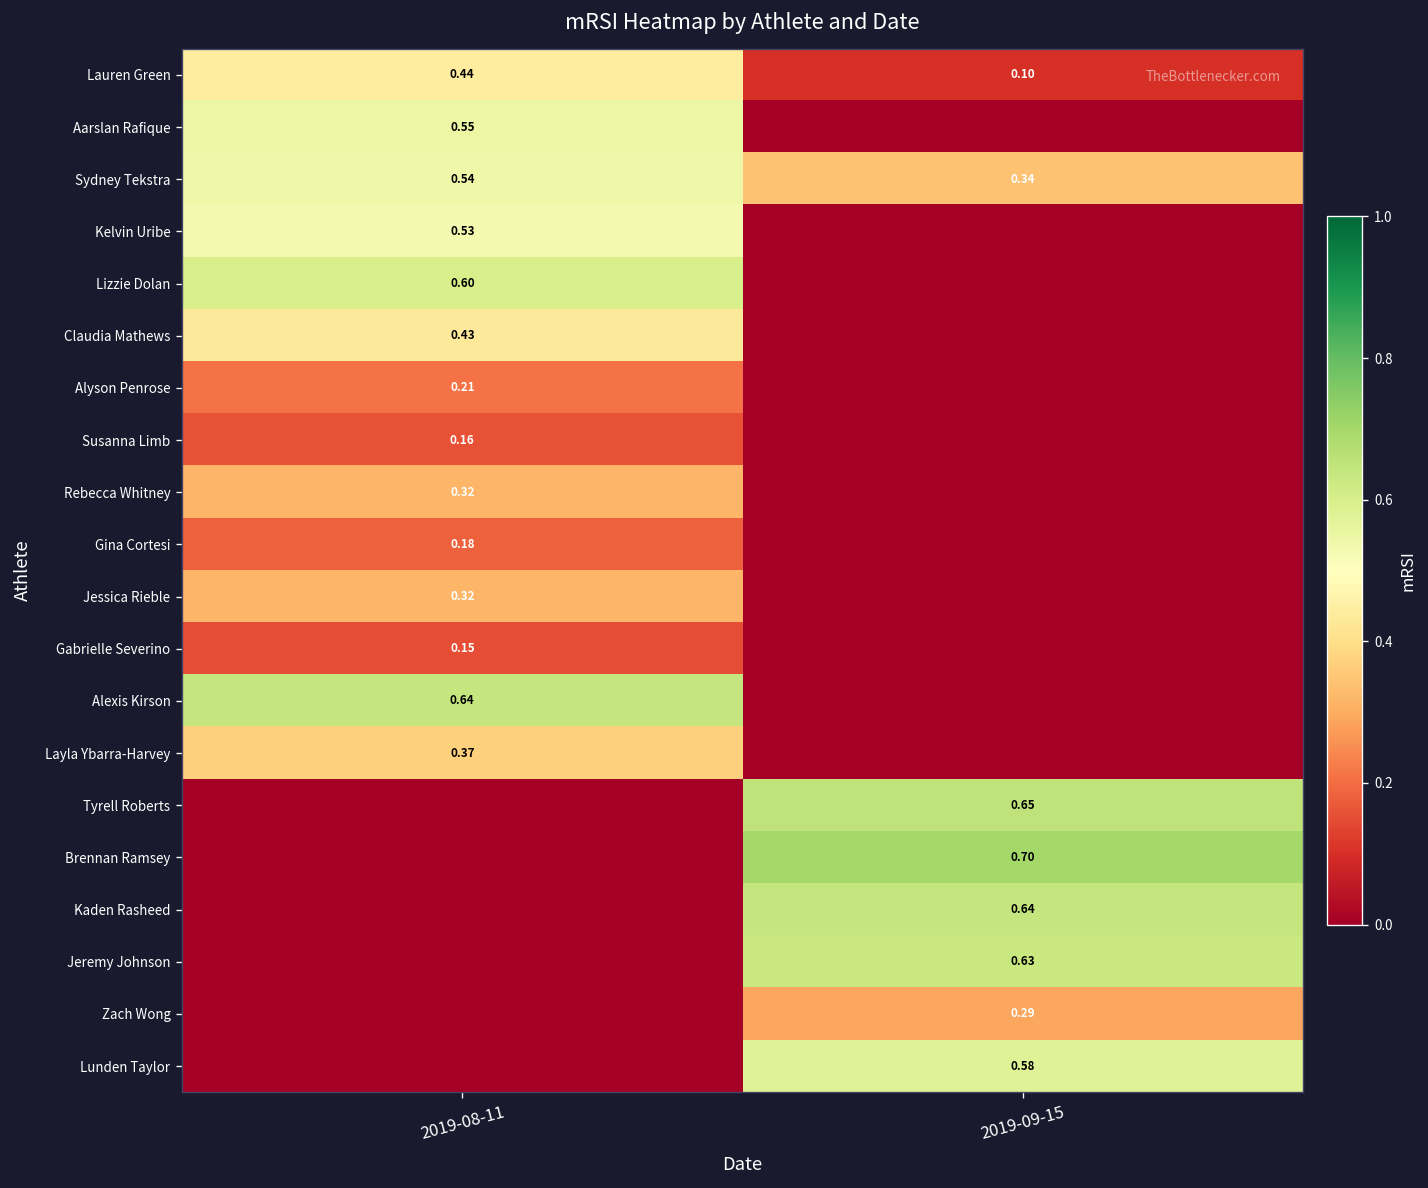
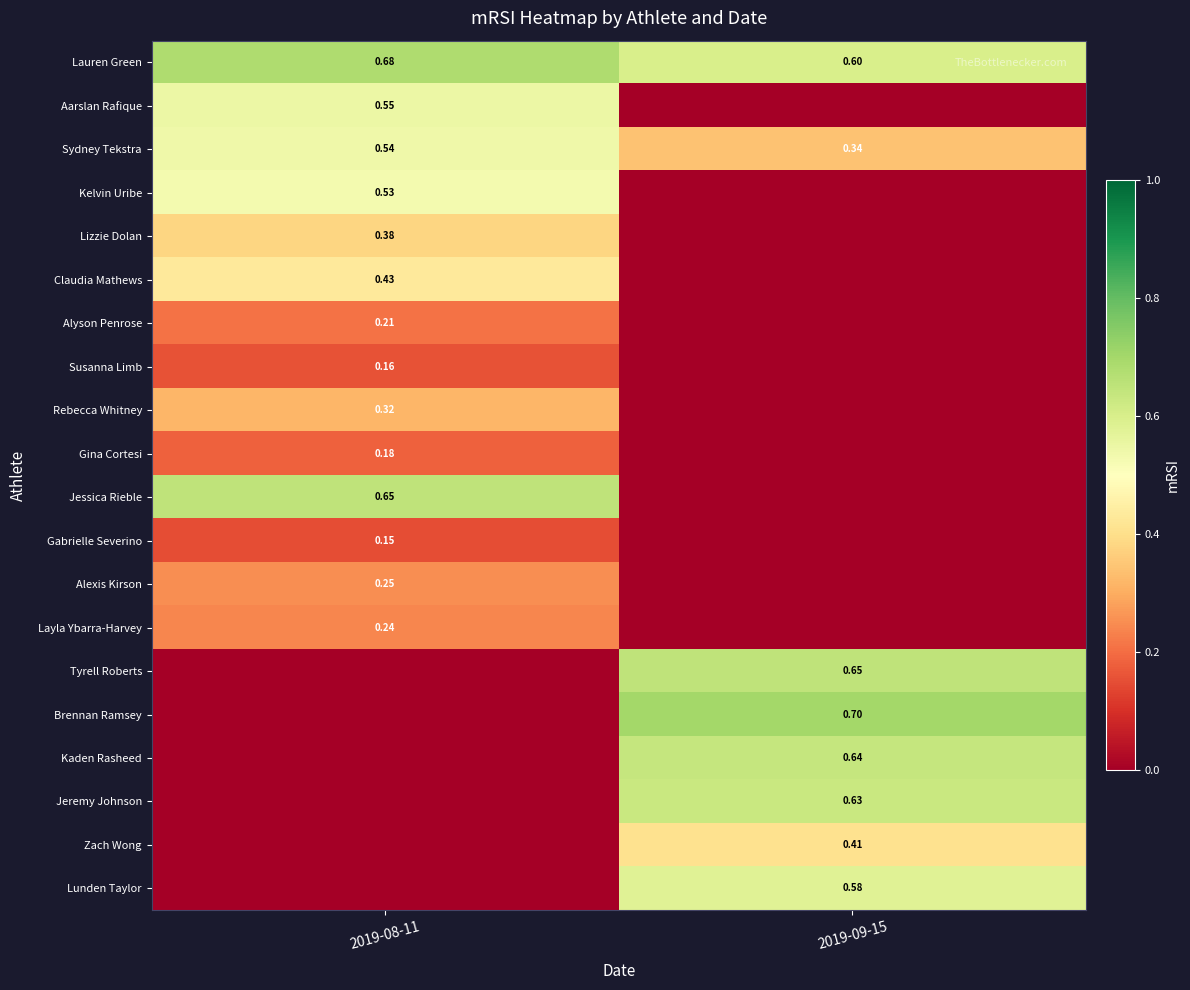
Lauren Green, 2019-08-11: 0.44 -> 0.68
Lauren Green, 2019-09-15: 0.10 -> 0.60
Lizzie Dolan, 2019-08-11: 0.60 -> 0.38
Jessica Rieble, 2019-08-11: 0.32 -> 0.65
Alexis Kirson, 2019-08-11: 0.64 -> 0.25
Layla Ybarra-Harvey, 2019-08-11: 0.37 -> 0.24
Zach Wong, 2019-09-15: 0.29 -> 0.41
